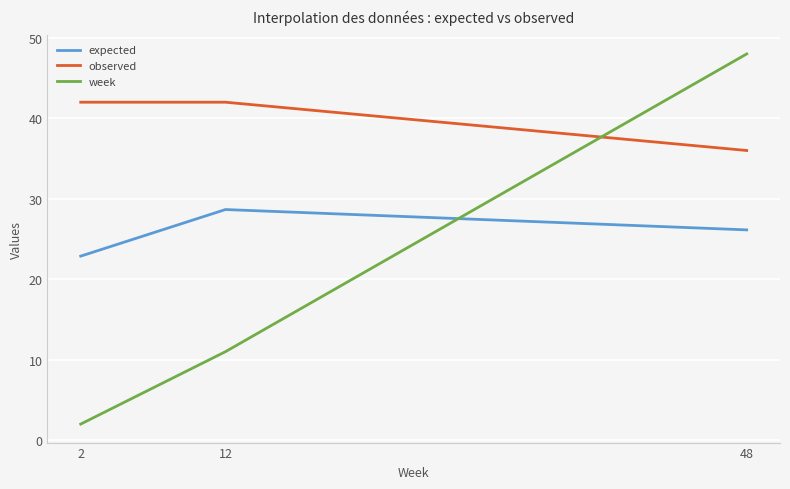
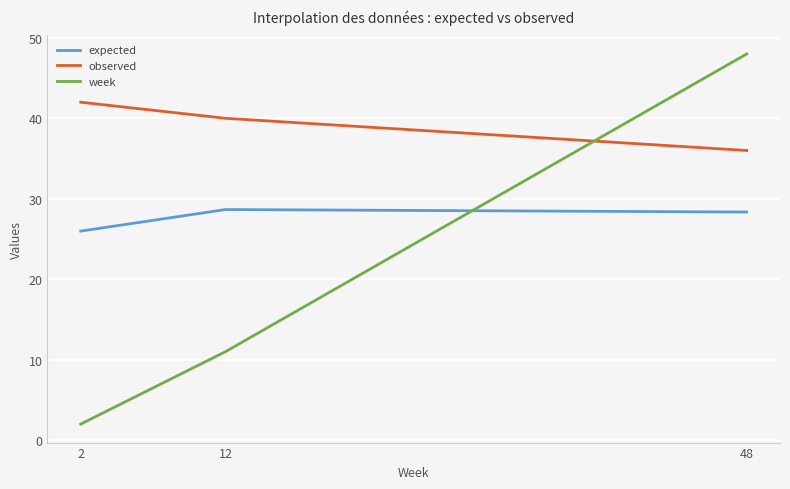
expected, 2: 23 -> 26
observed, 12: 42 -> 40
expected, 48: 26 -> 28
